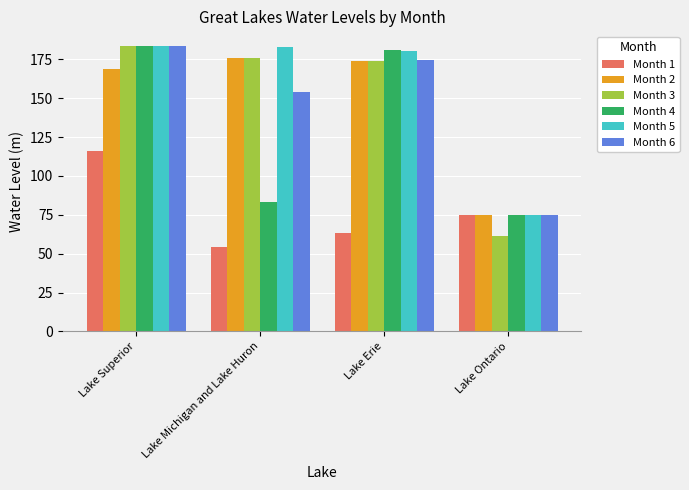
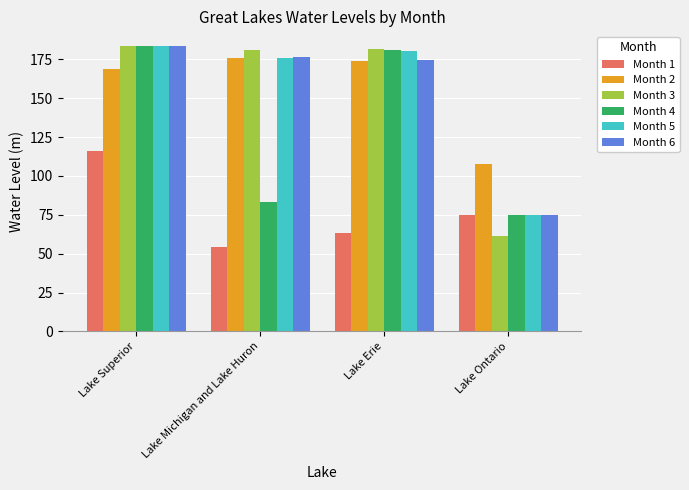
Month 3, Lake Michigan and Lake Huron: 176 -> 181
Month 5, Lake Michigan and Lake Huron: 183 -> 176
Month 6, Lake Michigan and Lake Huron: 154 -> 176
Month 3, Lake Erie: 174 -> 181
Month 2, Lake Ontario: 75 -> 108
